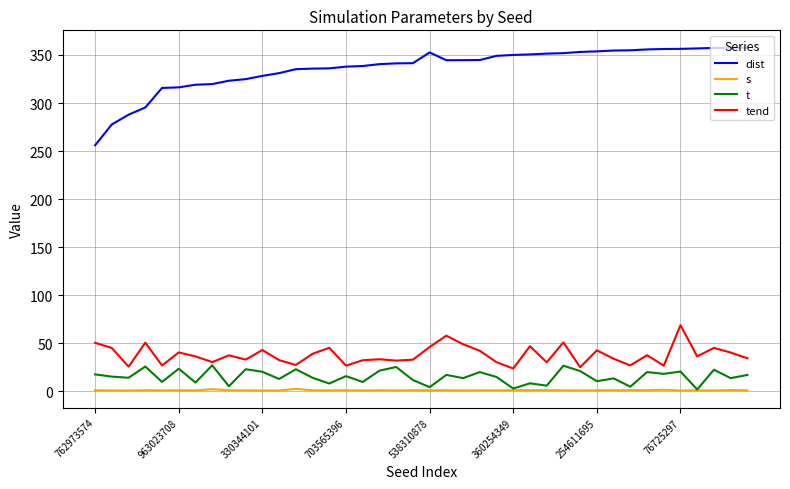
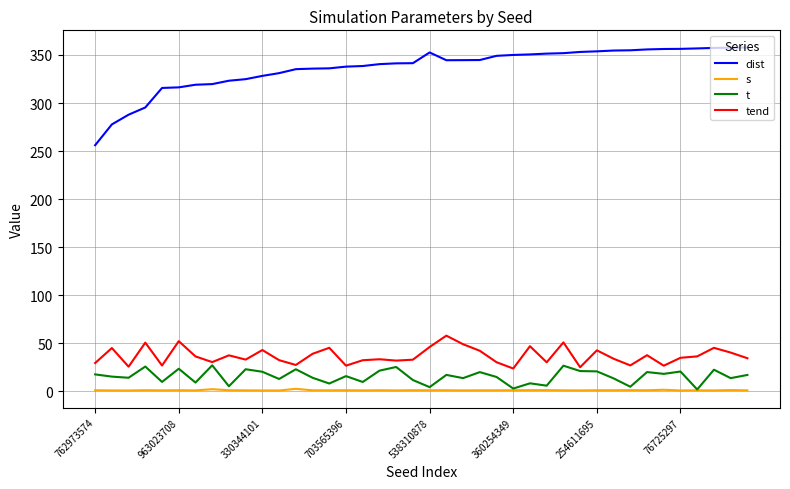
tend, 762973574: 50 -> 30
tend, 963023708: 40 -> 50
t, 254611695: 10 -> 20
tend, 76725297: 70 -> 40
